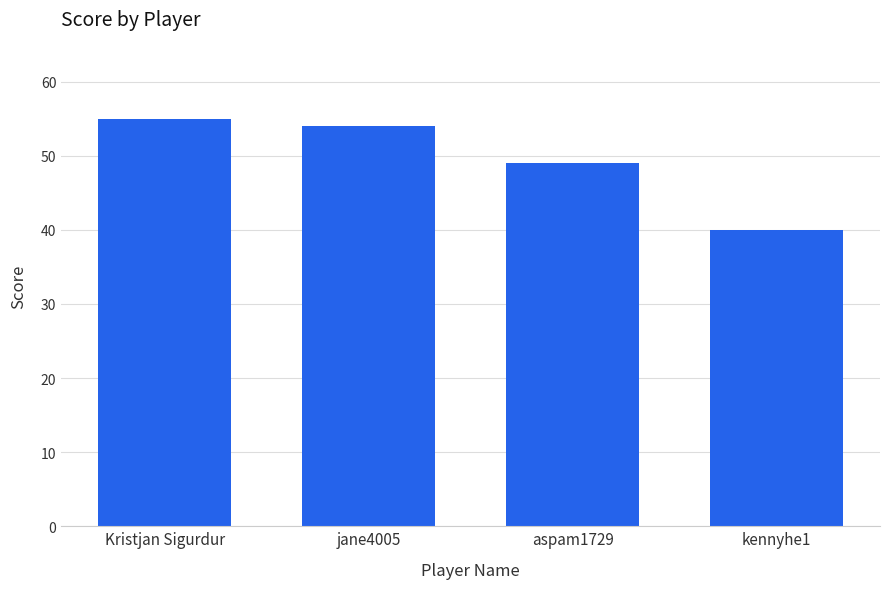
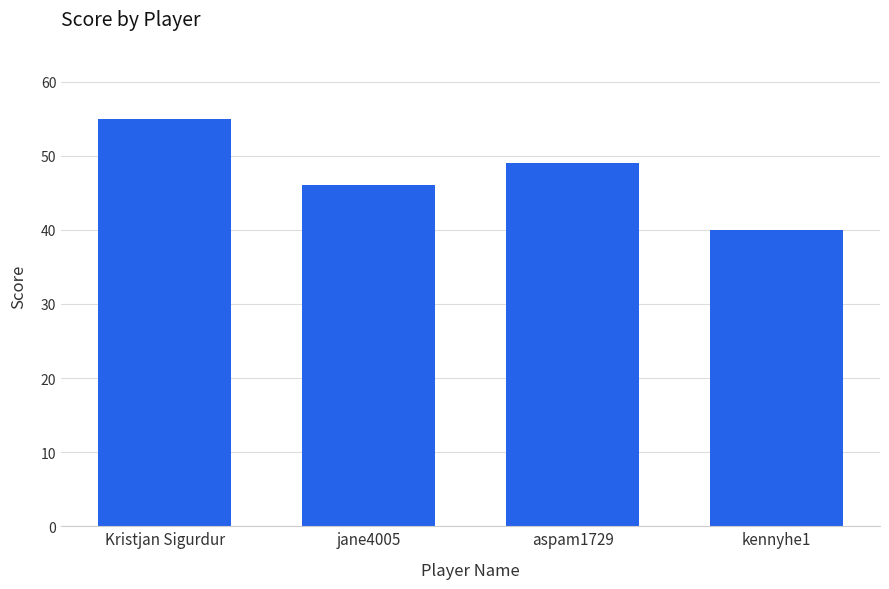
jane4005: 54 -> 46
